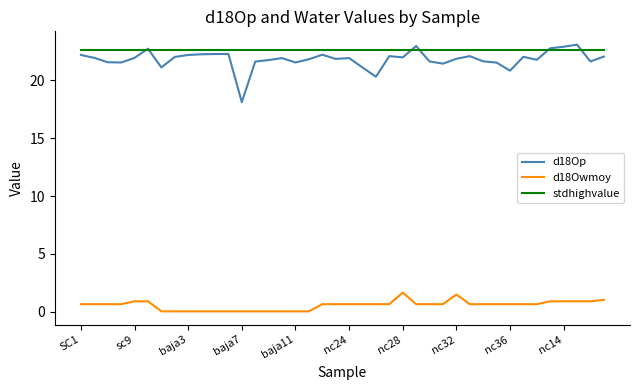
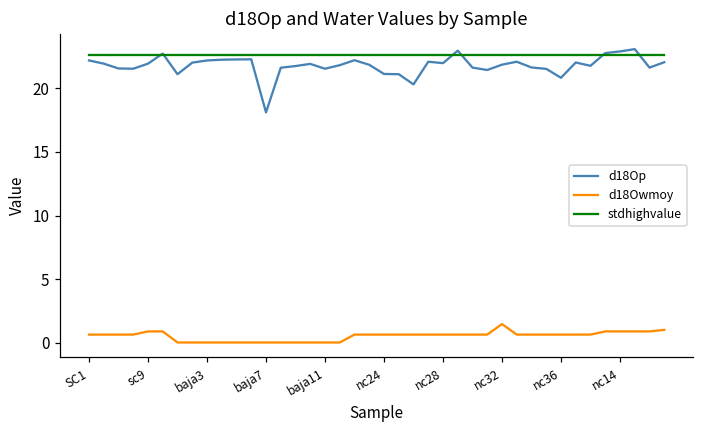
d18Op, nc24: 21.9 -> 21.1
d18Owmoy, nc28: 1.7 -> 0.7
